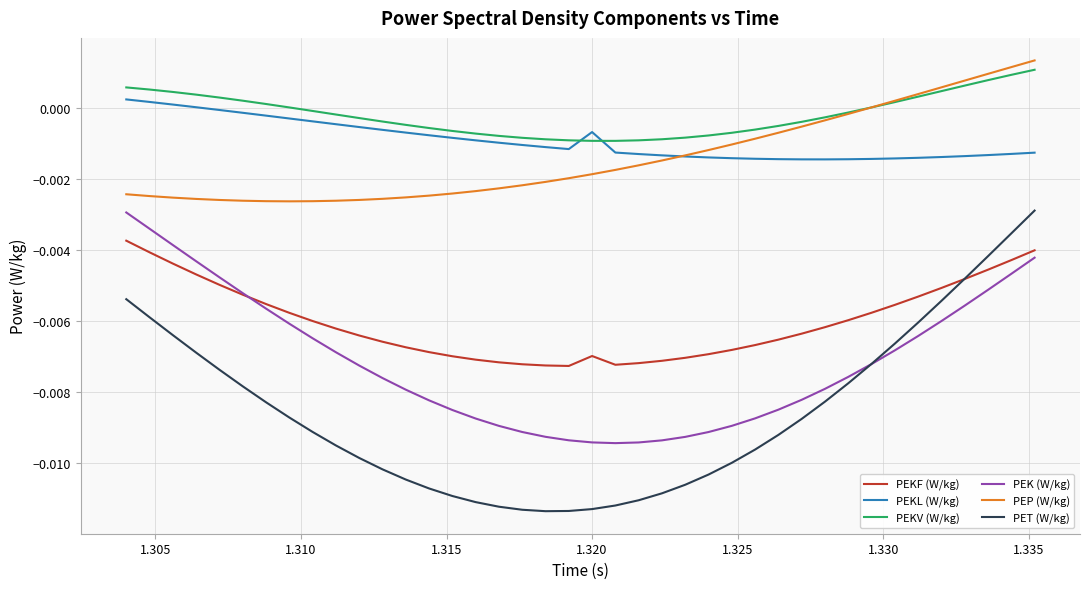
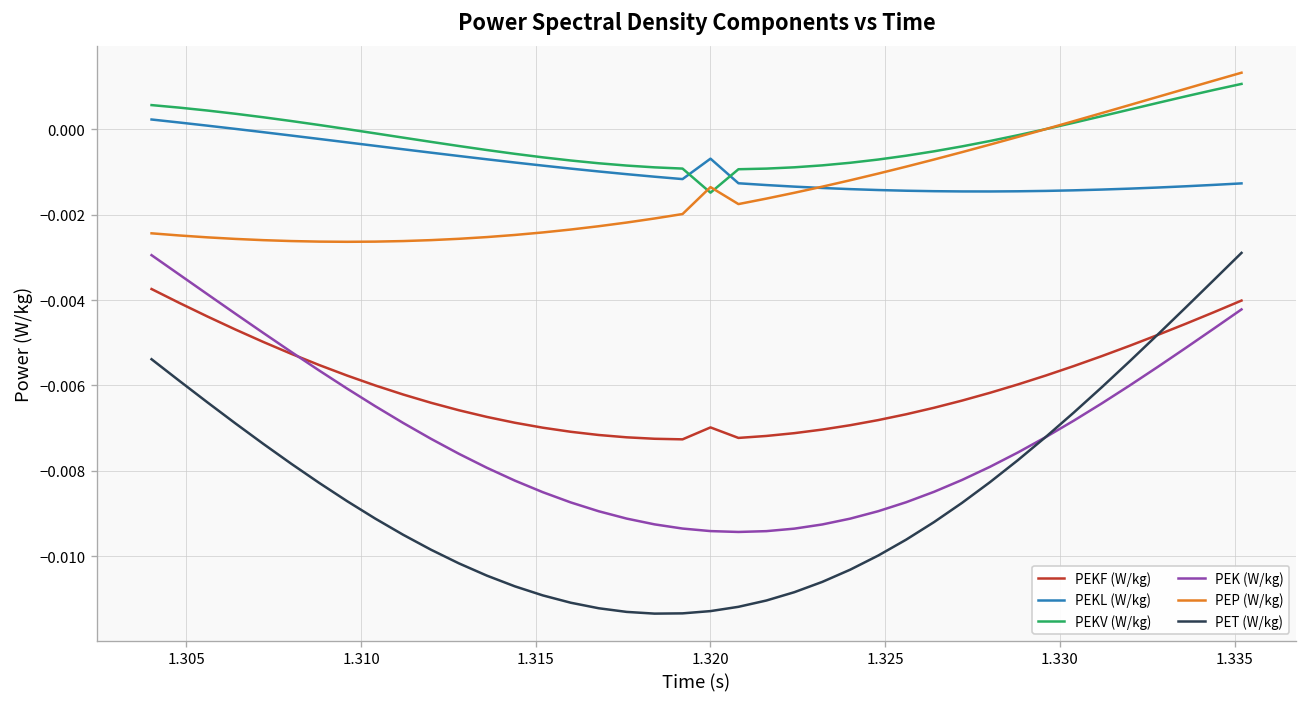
PEKV (W/kg), 1.320: -0.0009 -> -0.0015
PEP (W/kg), 1.320: -0.0019 -> -0.0014
